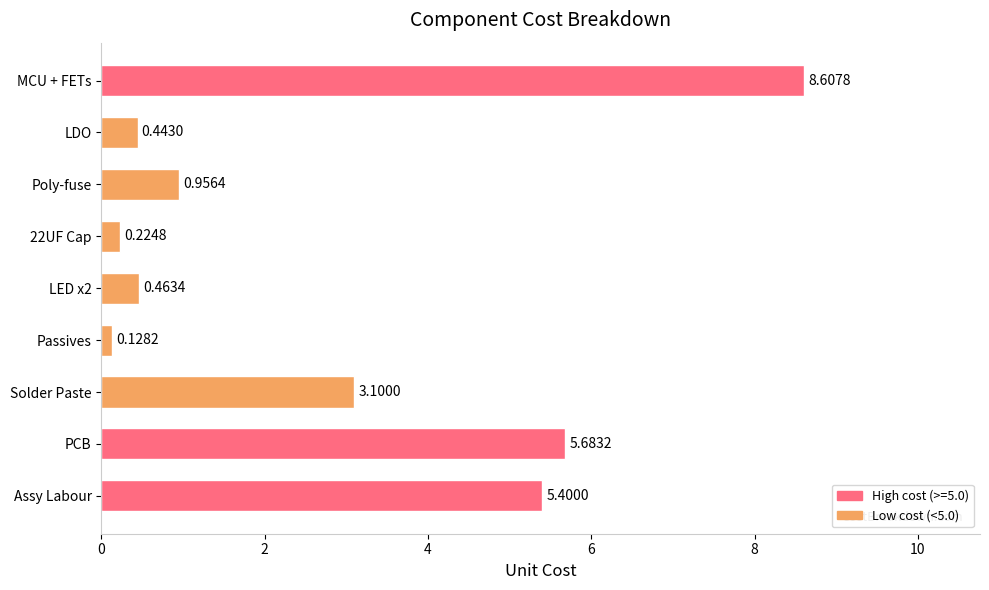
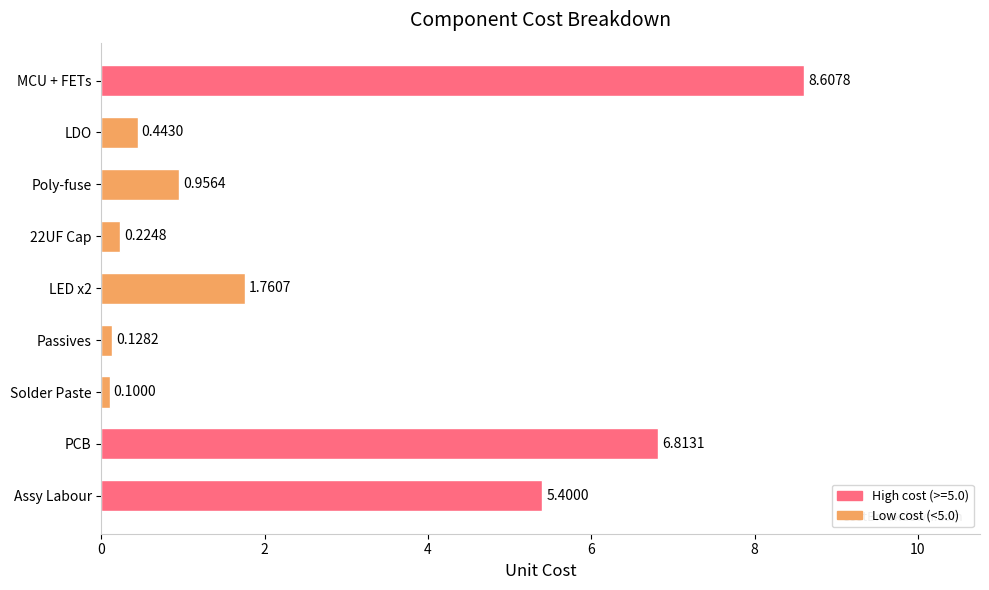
LED x2: 0.4634 -> 1.7607
Solder Paste: 3.1000 -> 0.1000
PCB: 5.6832 -> 6.8131
